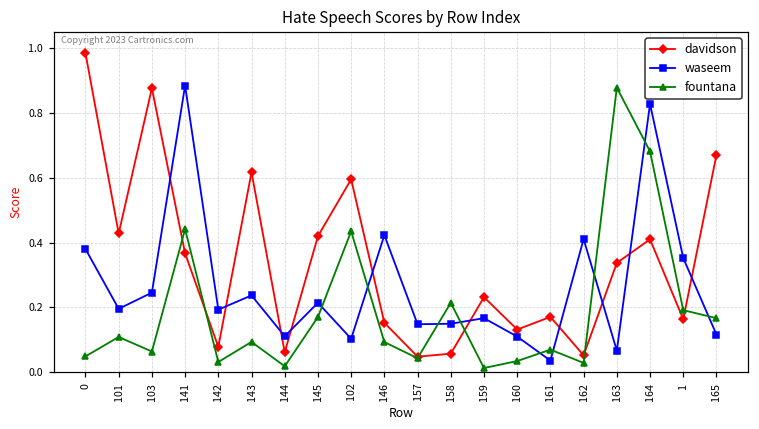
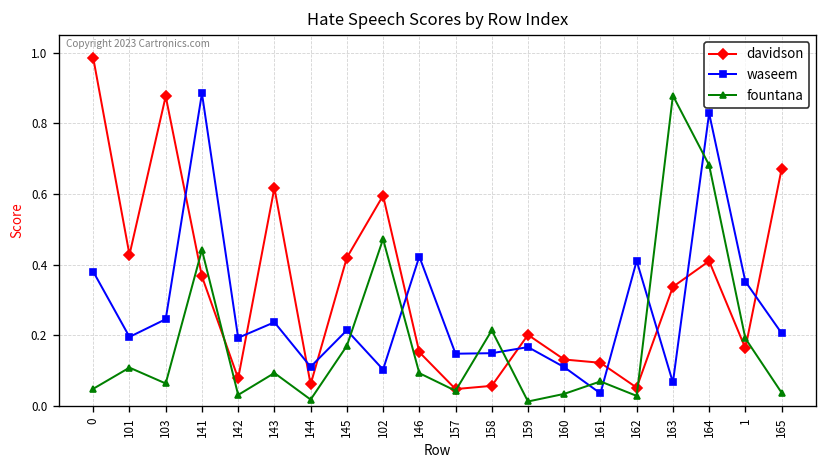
fountana, 102: 0.43 -> 0.47
davidson, 159: 0.23 -> 0.20
davidson, 161: 0.17 -> 0.12
waseem, 165: 0.12 -> 0.21
fountana, 165: 0.17 -> 0.04
